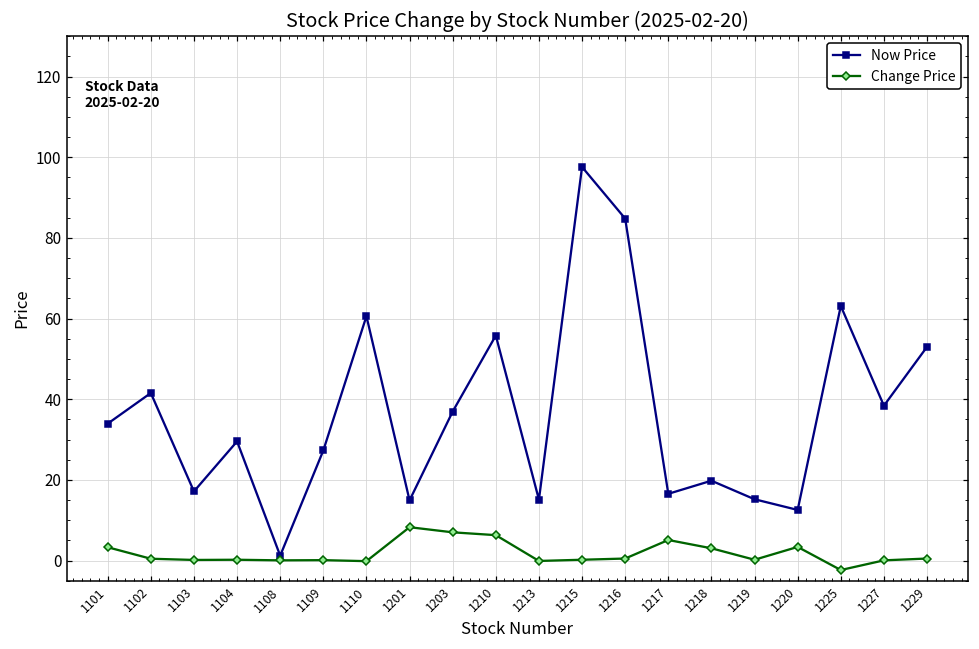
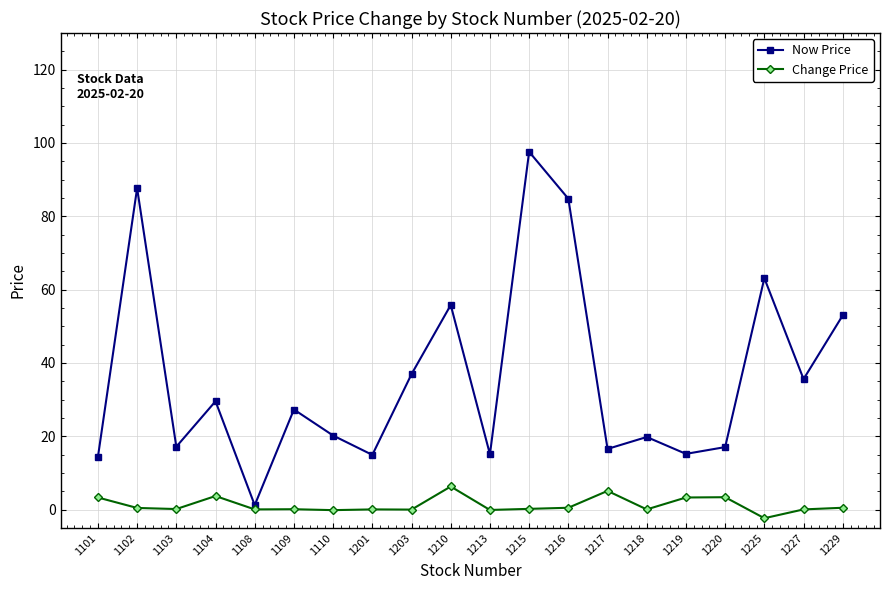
Now Price, 1101: 34 -> 14
Now Price, 1102: 42 -> 88
Change Price, 1104: 0 -> 4
Now Price, 1110: 61 -> 20
Change Price, 1201: 8 -> 0
Change Price, 1203: 7 -> 0
Change Price, 1218: 3 -> 0
Change Price, 1219: 0 -> 3
Now Price, 1220: 13 -> 17
Now Price, 1227: 38 -> 36
